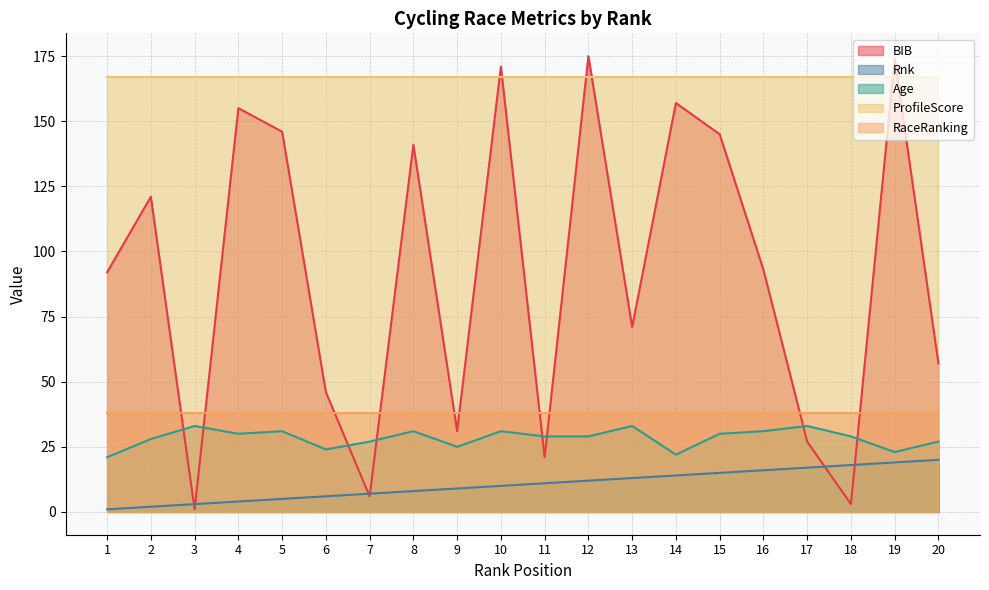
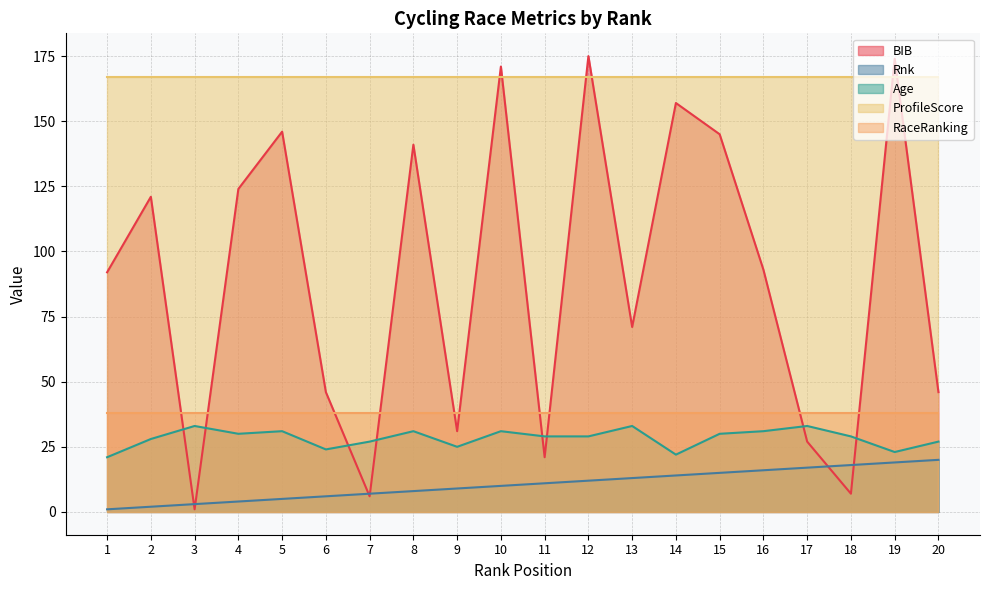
BIB, 4: 155 -> 124
BIB, 18: 3 -> 7
BIB, 20: 57 -> 46
